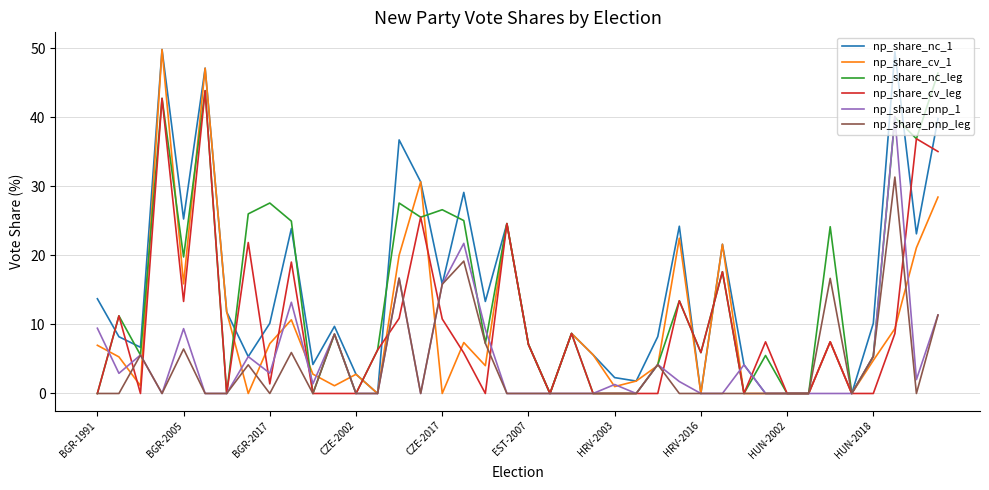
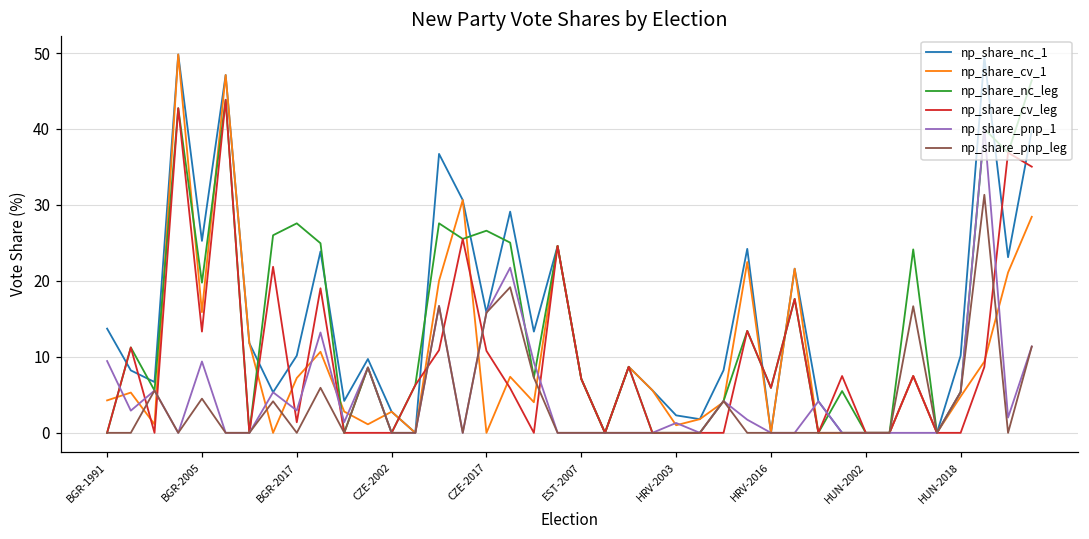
np_share_cv_1, BGR-1991: 7 -> 4
np_share_pnp_leg, BGR-2005: 6 -> 5
